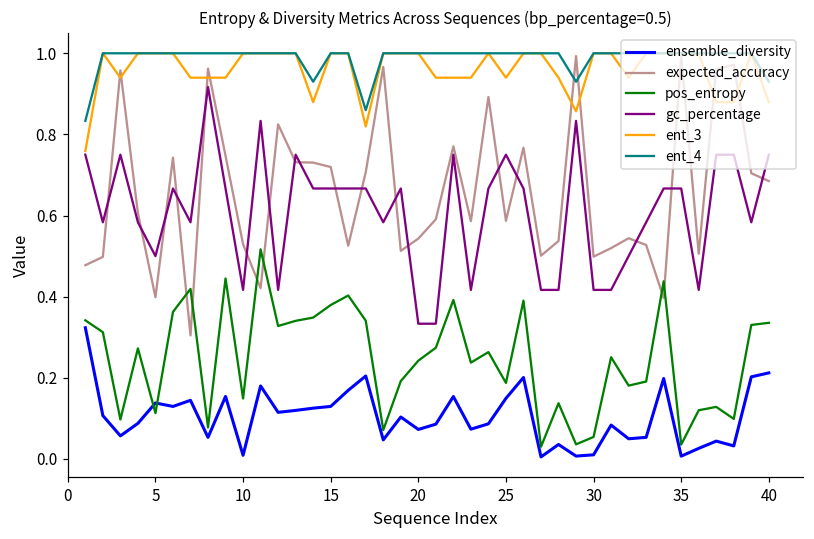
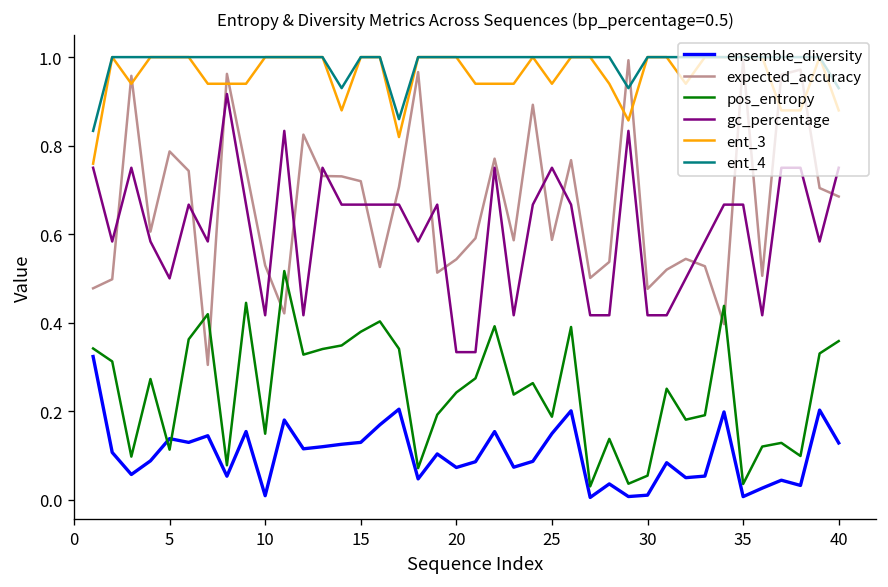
expected_accuracy, 5: 0.40 -> 0.79
expected_accuracy, 30: 0.50 -> 0.48
ensemble_diversity, 40: 0.21 -> 0.13
pos_entropy, 40: 0.34 -> 0.36
